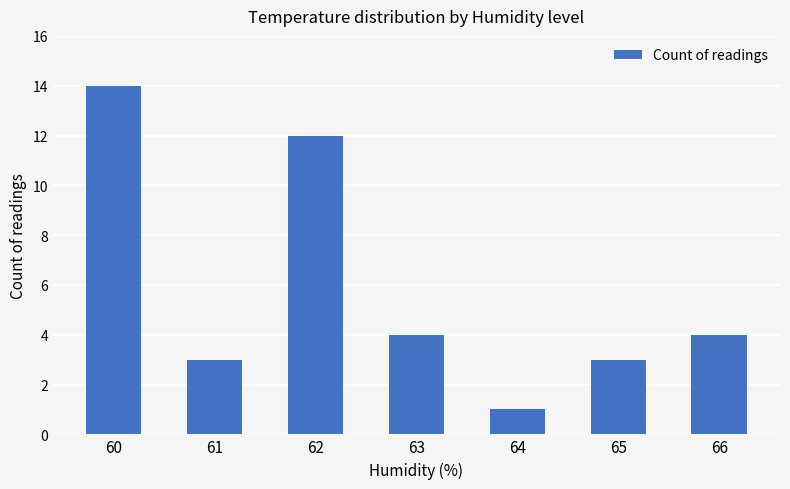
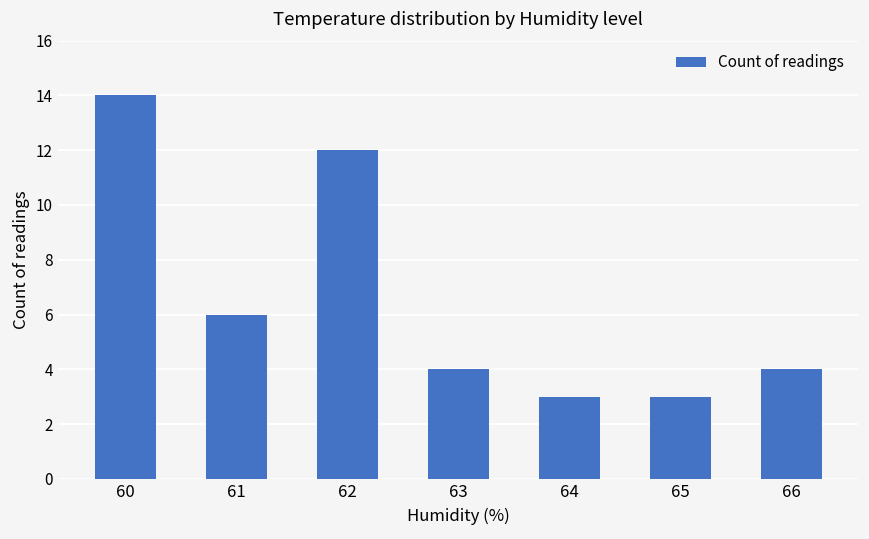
61: 3 -> 6
64: 1 -> 3
